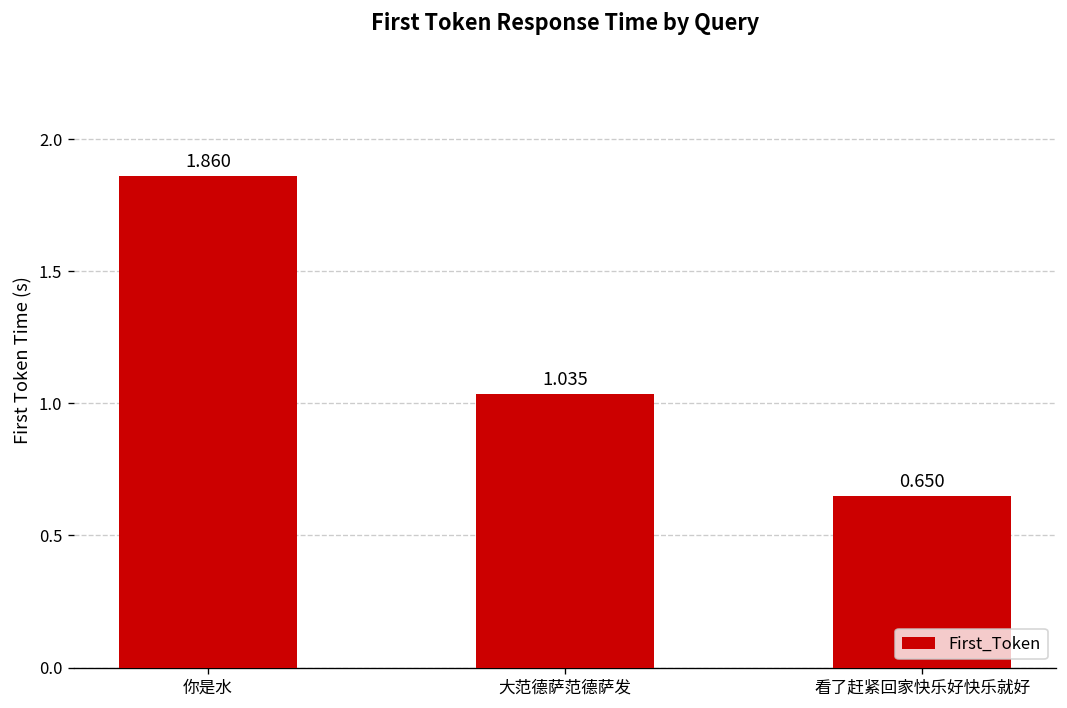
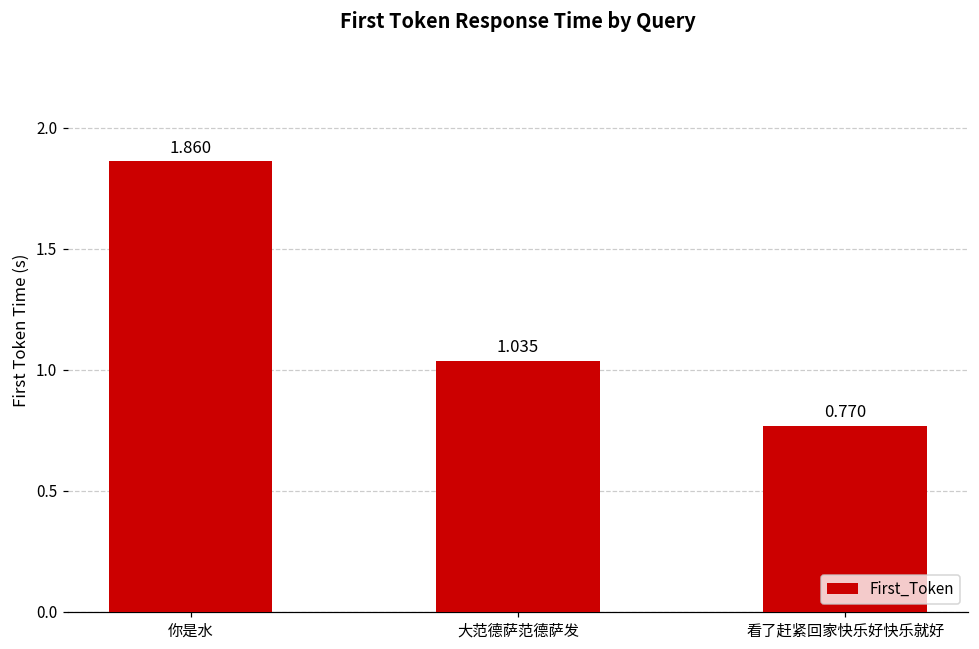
看了赶紧回家快乐好快乐就好: 0.650 -> 0.770
